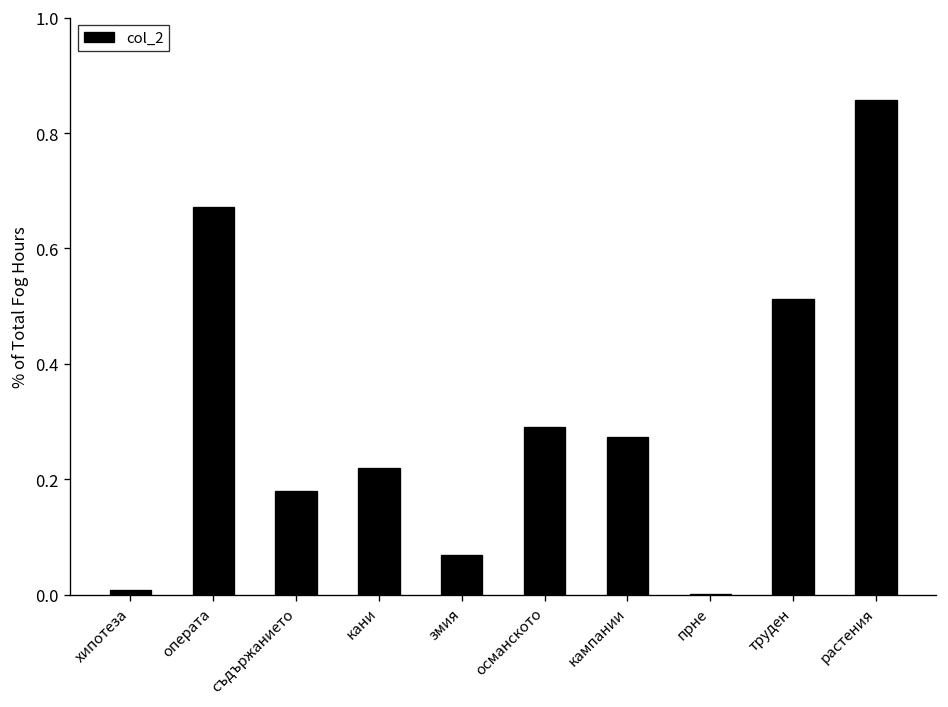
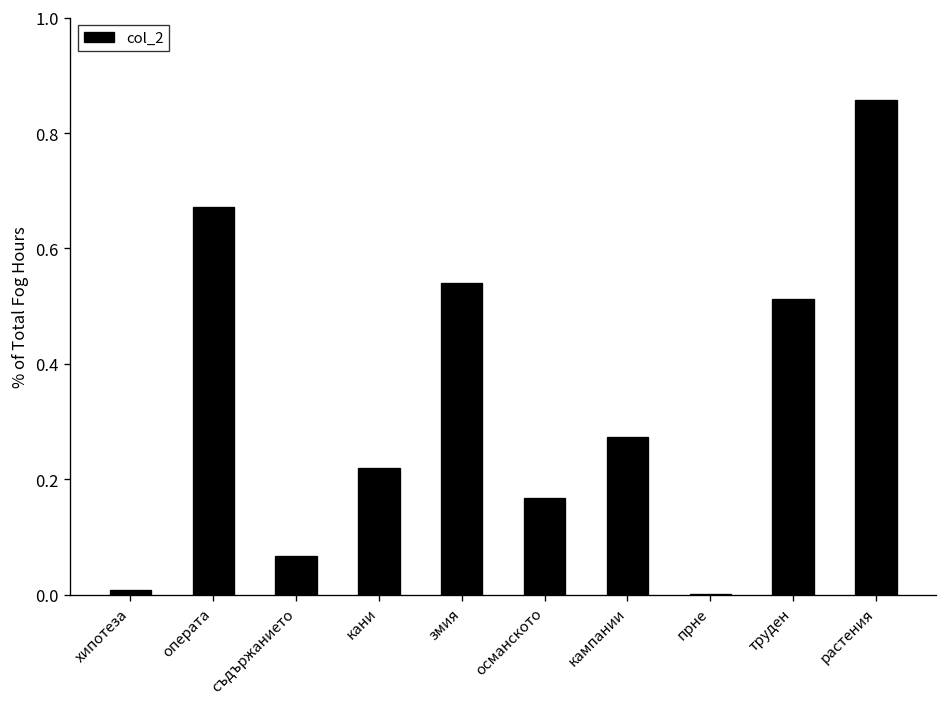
съдържанието: 0.18 -> 0.07
змия: 0.07 -> 0.54
османското: 0.29 -> 0.17
